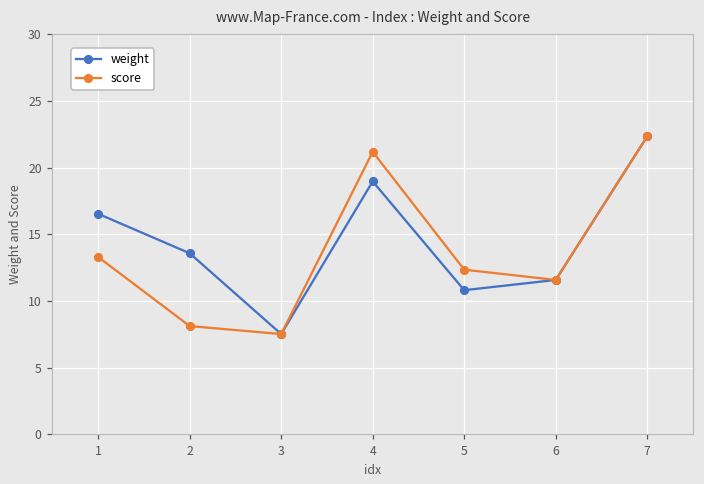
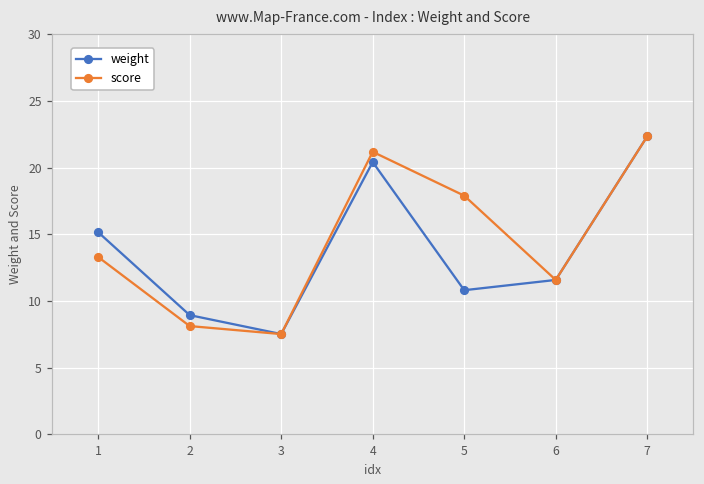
weight, 1: 16.5 -> 15.2
weight, 2: 13.6 -> 8.9
weight, 4: 19.0 -> 20.4
score, 5: 12.3 -> 17.9
